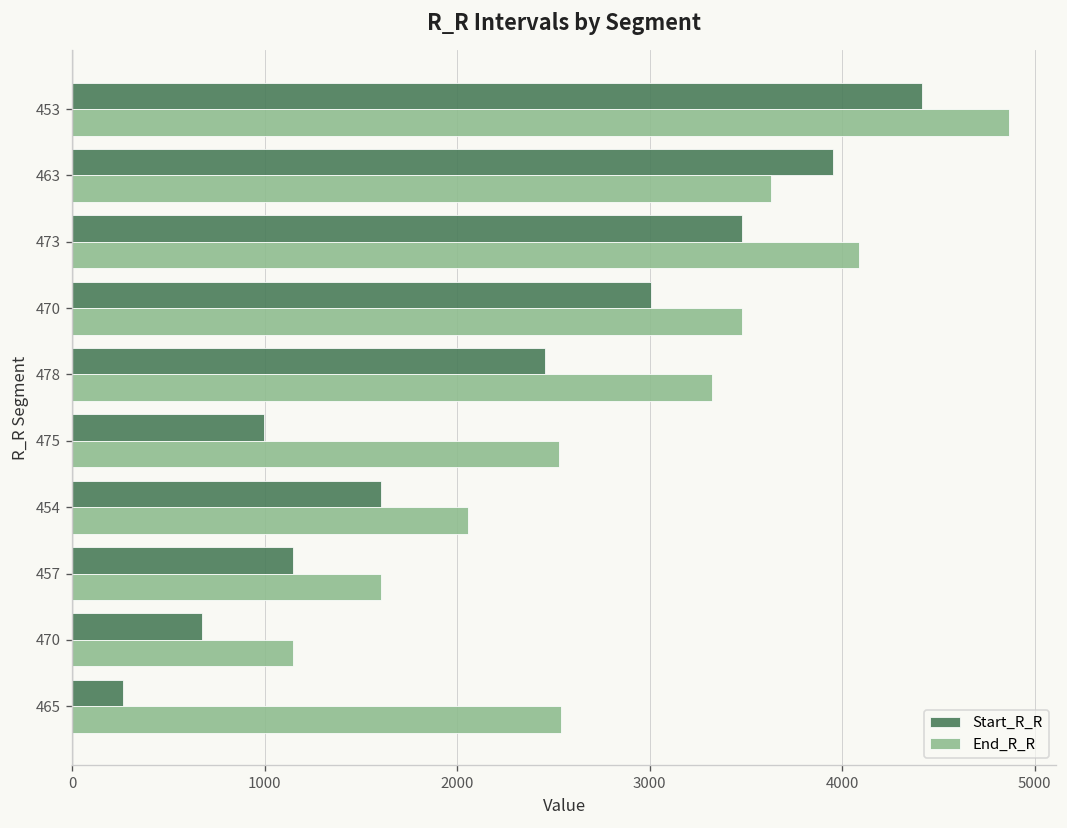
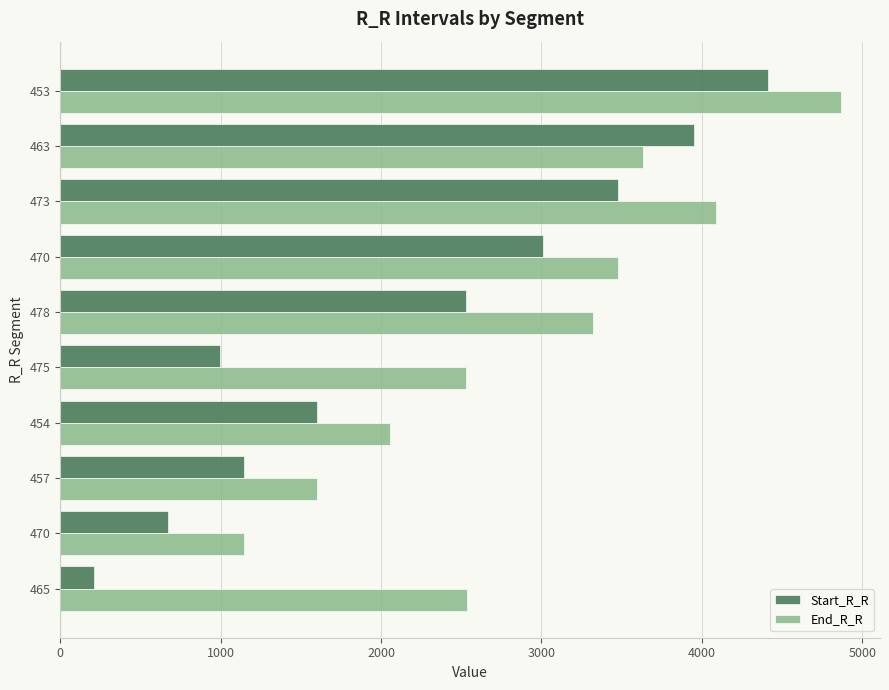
Start_R_R, 478: 2460 -> 2530
Start_R_R, 465: 260 -> 210
